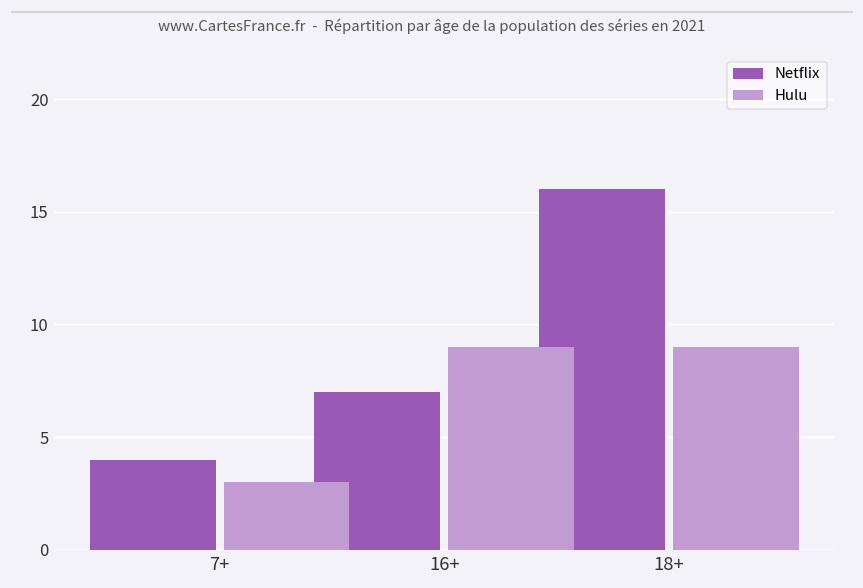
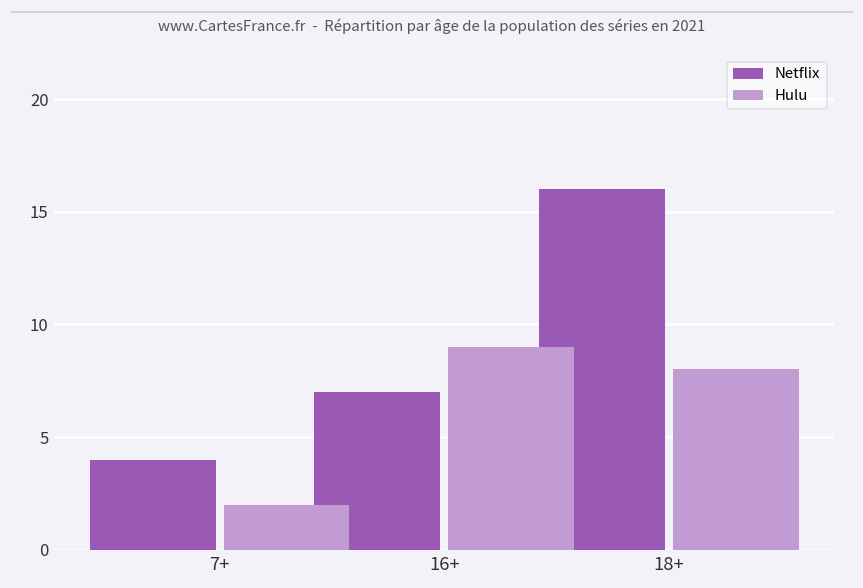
Hulu, 7+: 3 -> 2
Hulu, 18+: 9 -> 8
